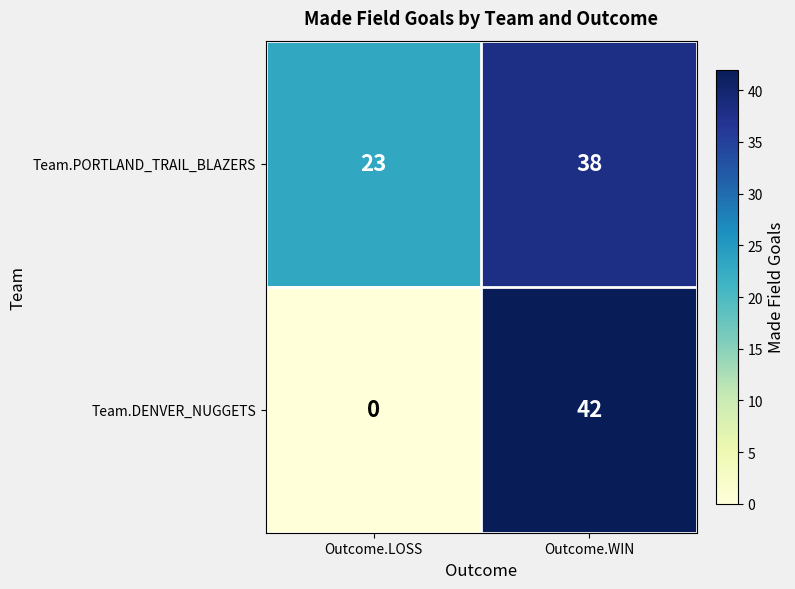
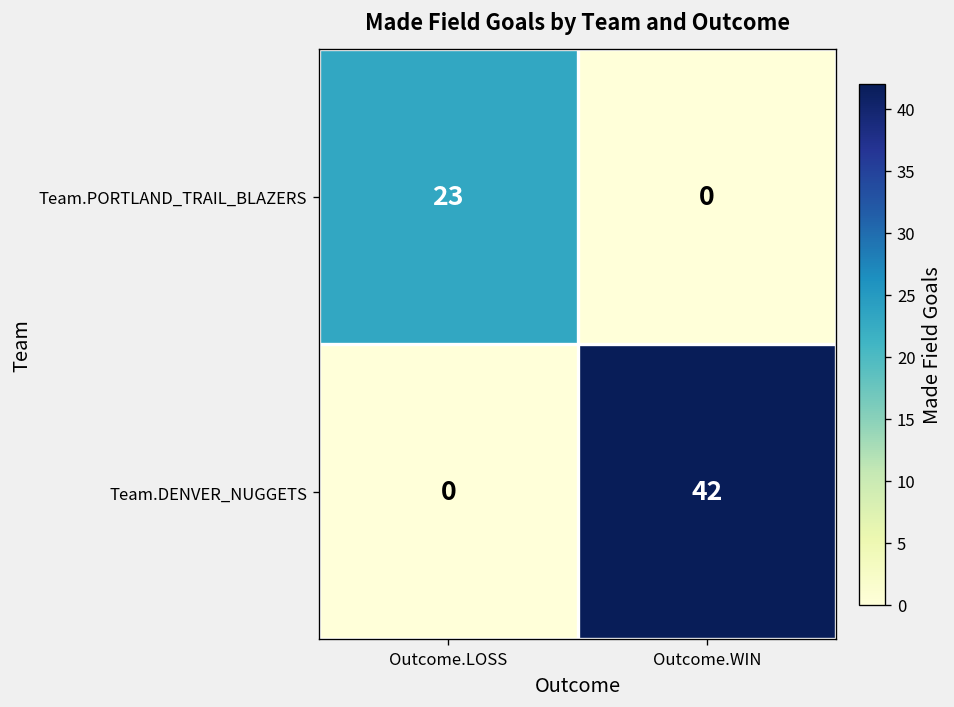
Team.PORTLAND_TRAIL_BLAZERS, Outcome.WIN: 38 -> 0
